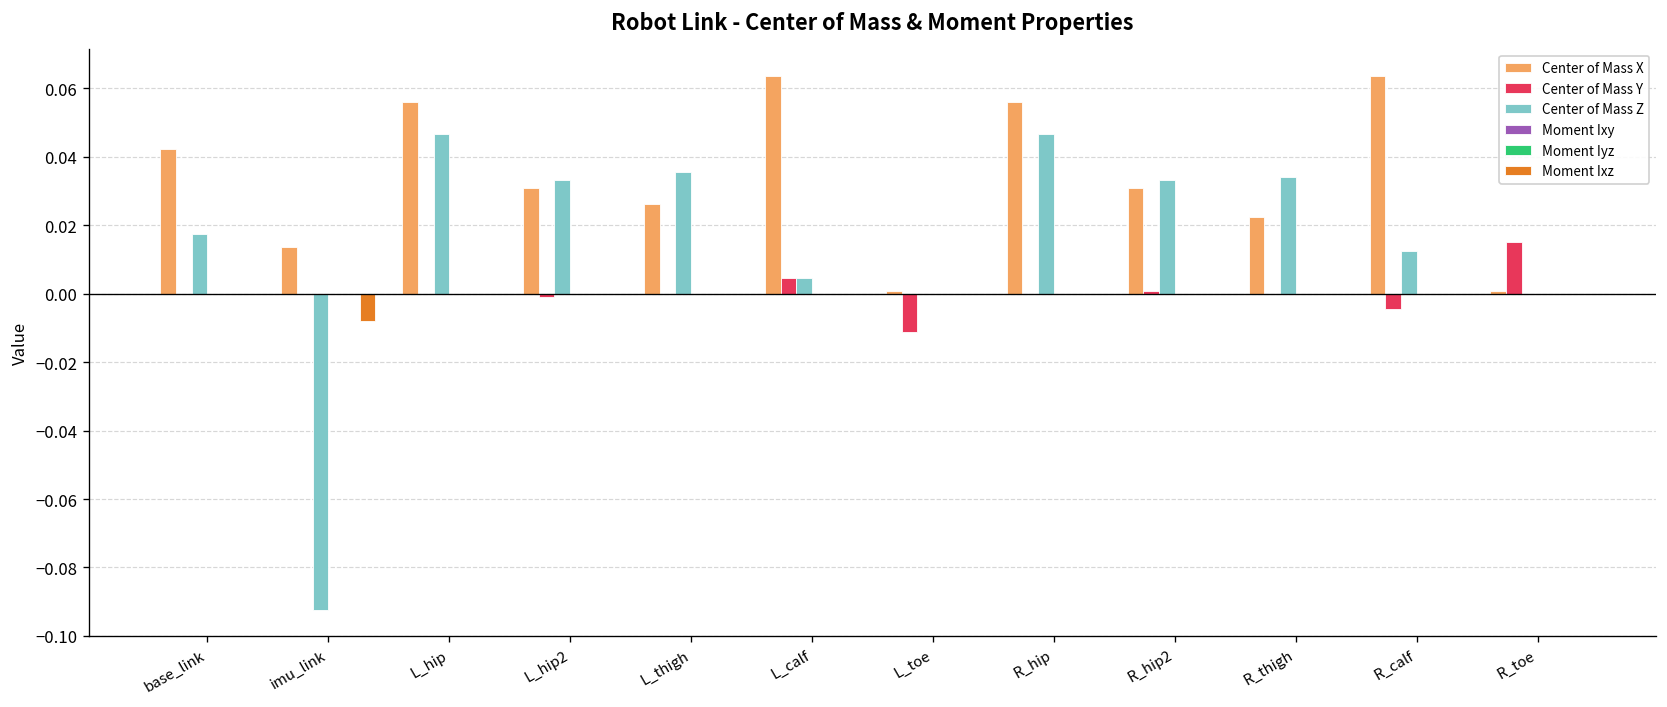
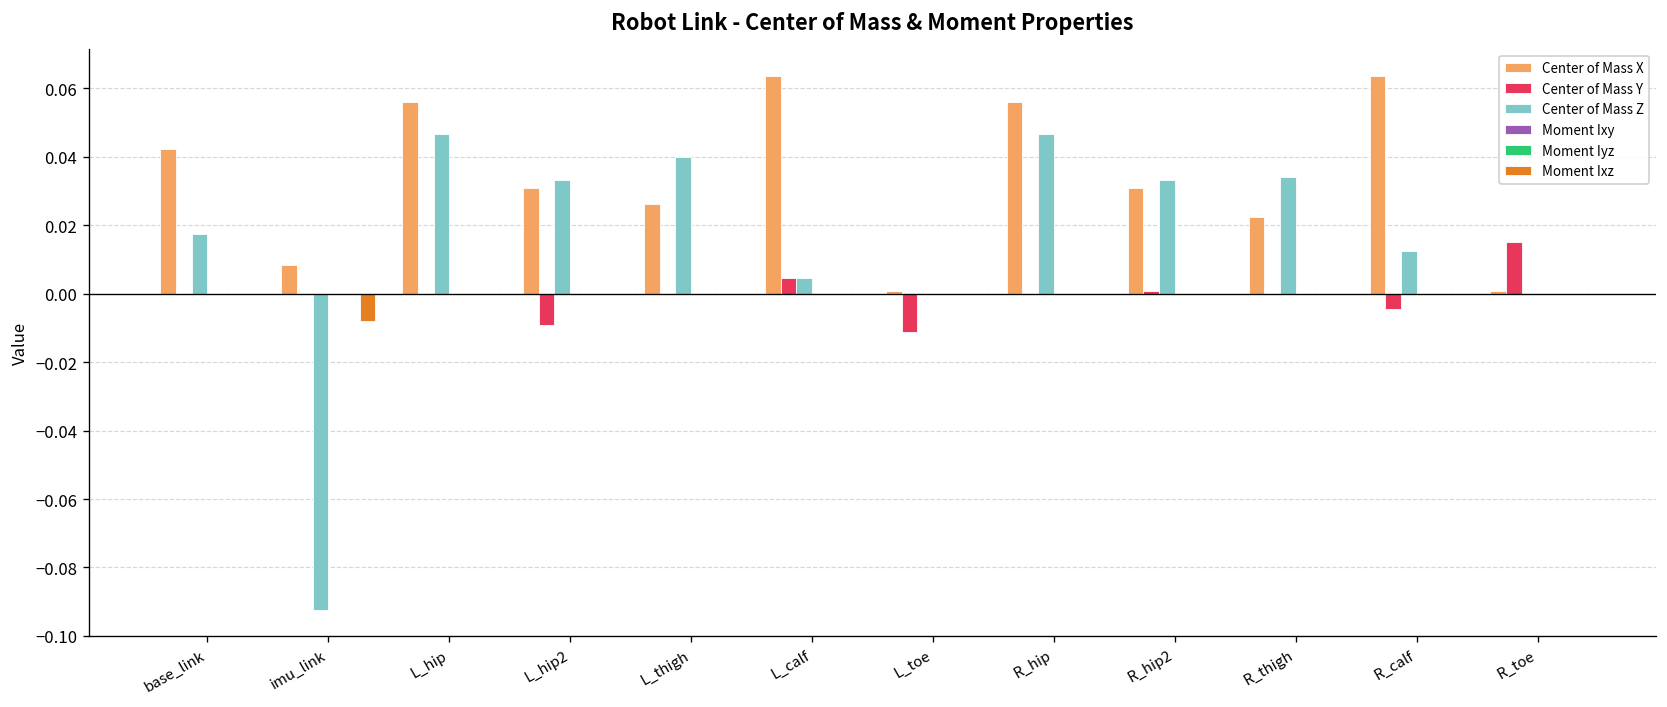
Center of Mass X, imu_link: 0.014 -> 0.008
Center of Mass Y, L_hip2: -0.001 -> -0.009
Center of Mass Z, L_thigh: 0.036 -> 0.040
